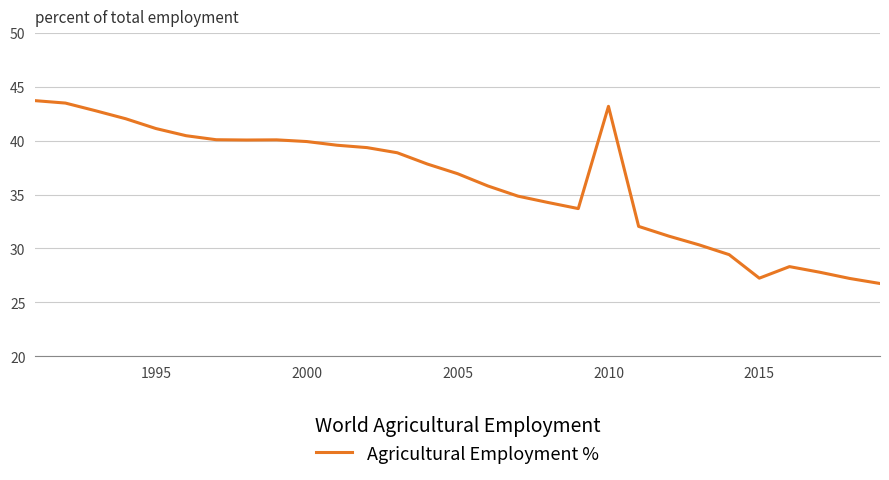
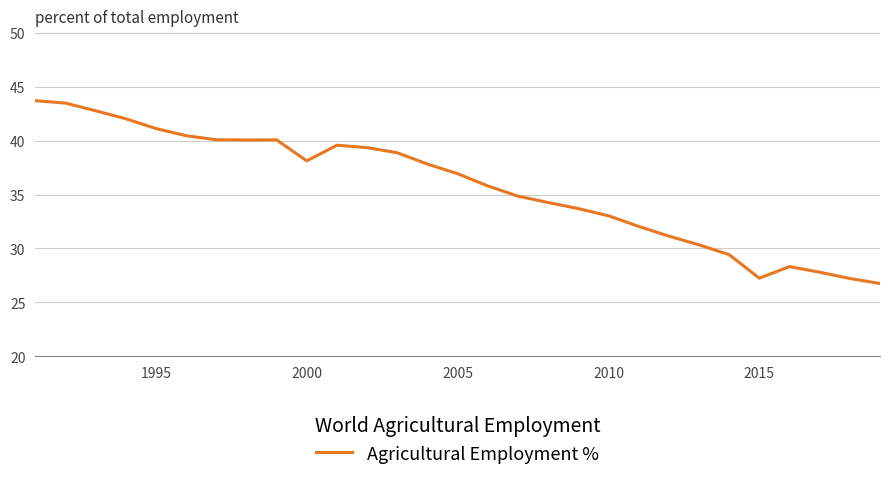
2000: 39.9 -> 38.1
2010: 43.2 -> 33.0
